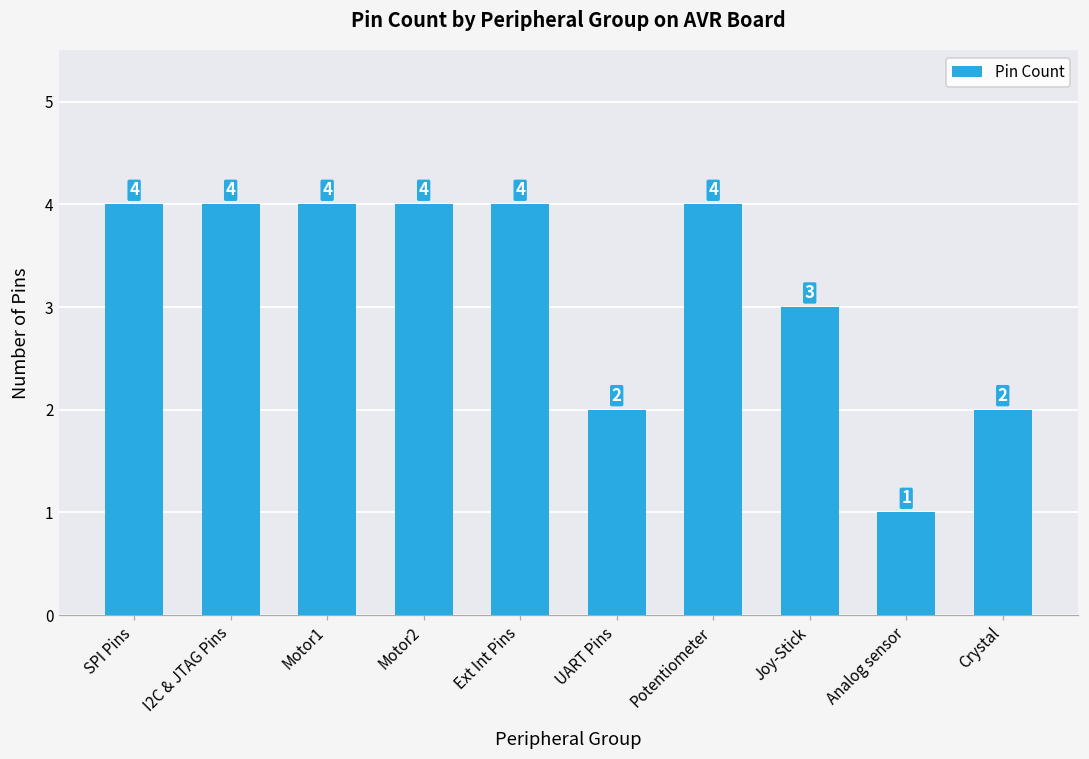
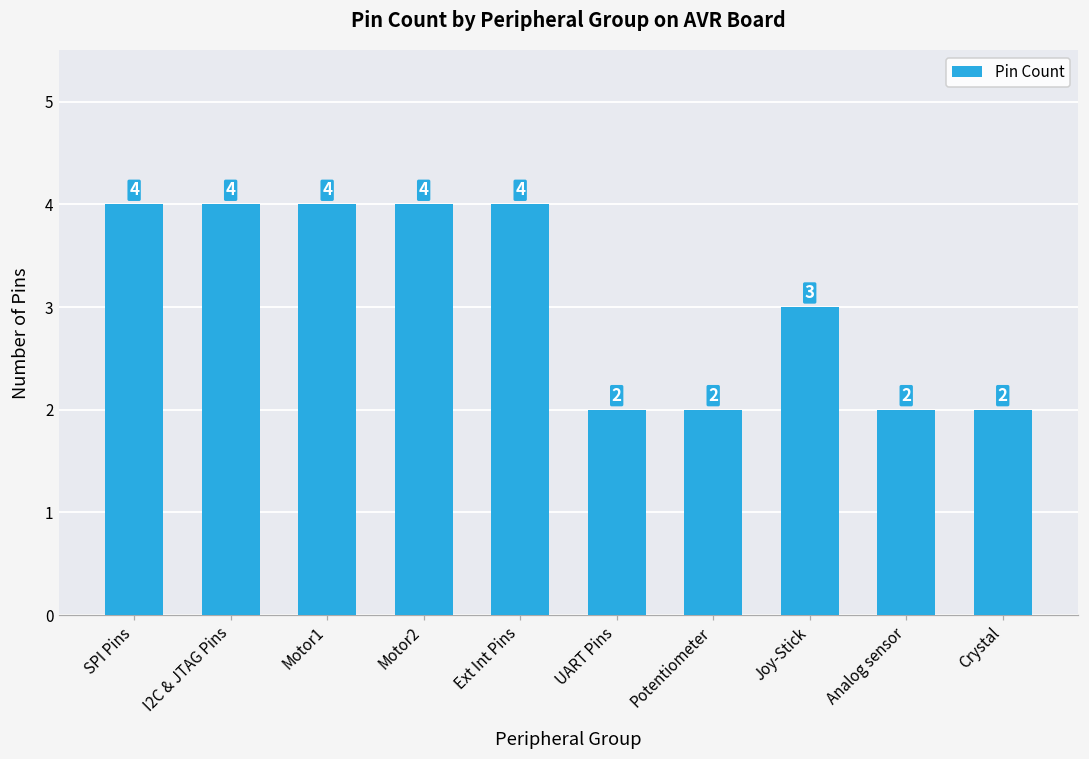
Potentiometer: 4 -> 2
Analog sensor: 1 -> 2
